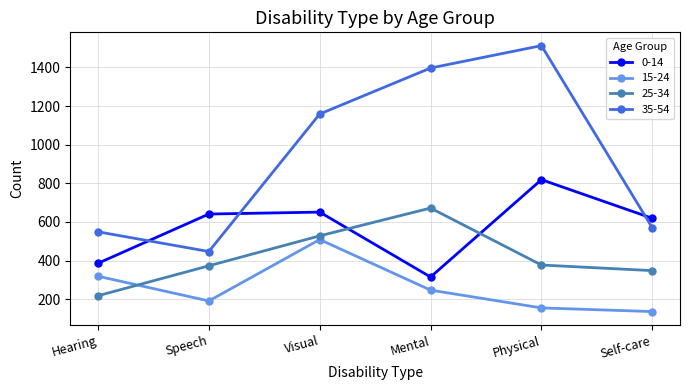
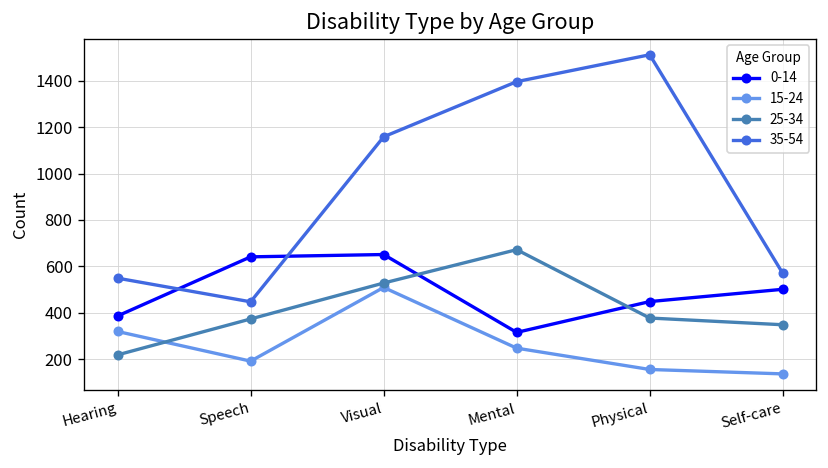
0-14, Physical: 820 -> 450
0-14, Self-care: 620 -> 500
